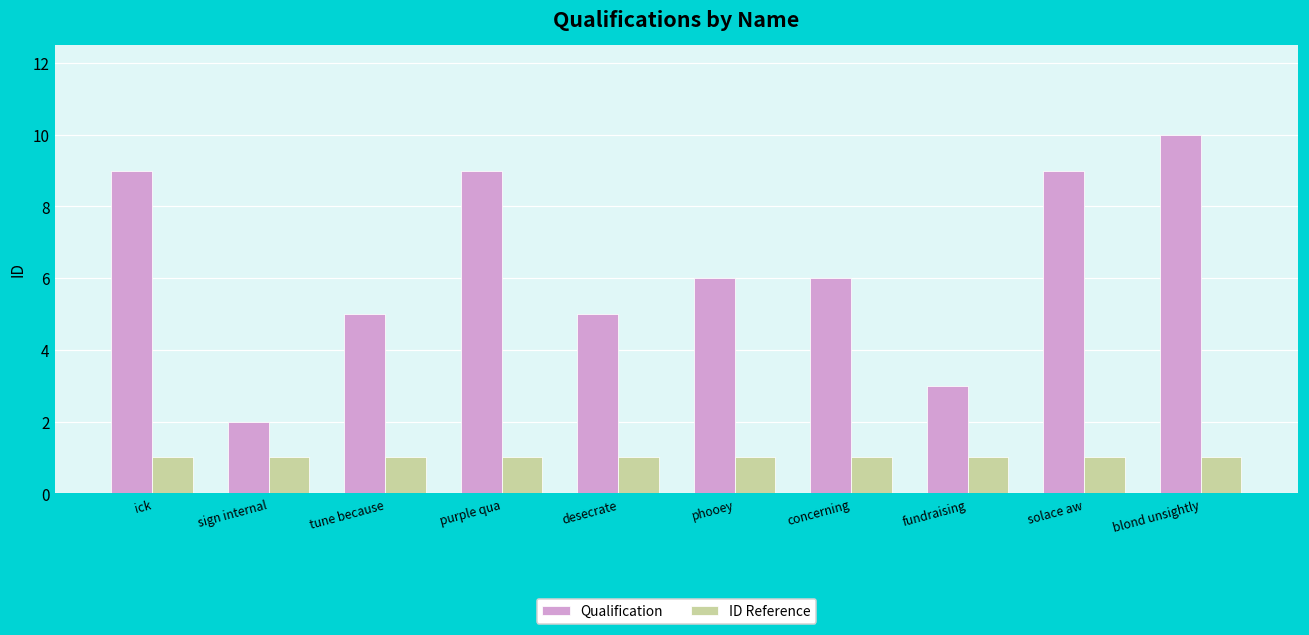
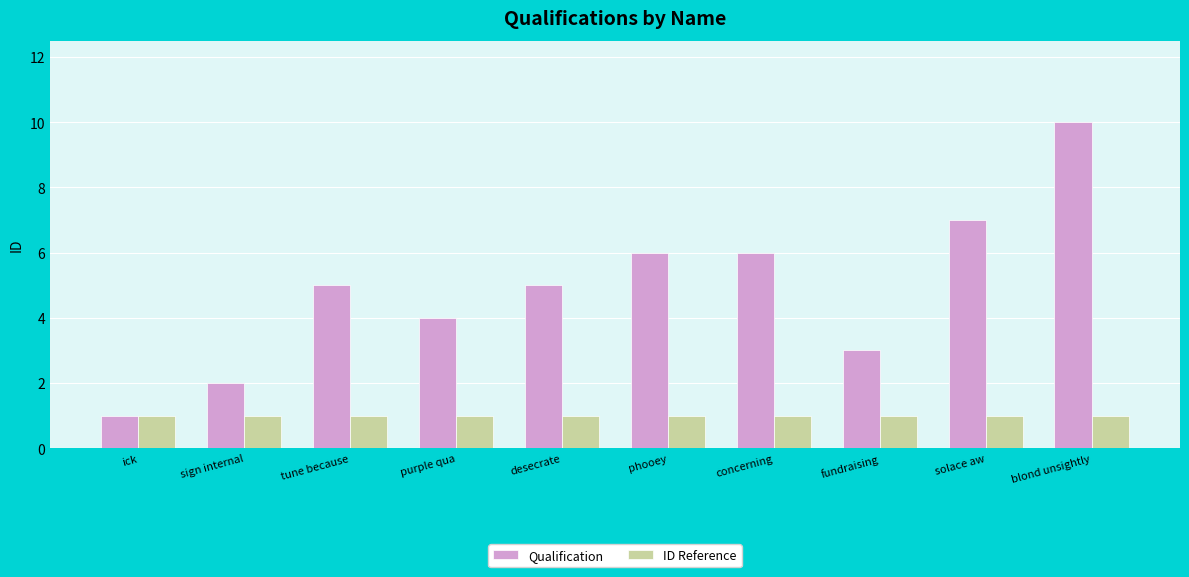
Qualification, ick: 9 -> 1
Qualification, purple qua: 9 -> 4
Qualification, solace aw: 9 -> 7
